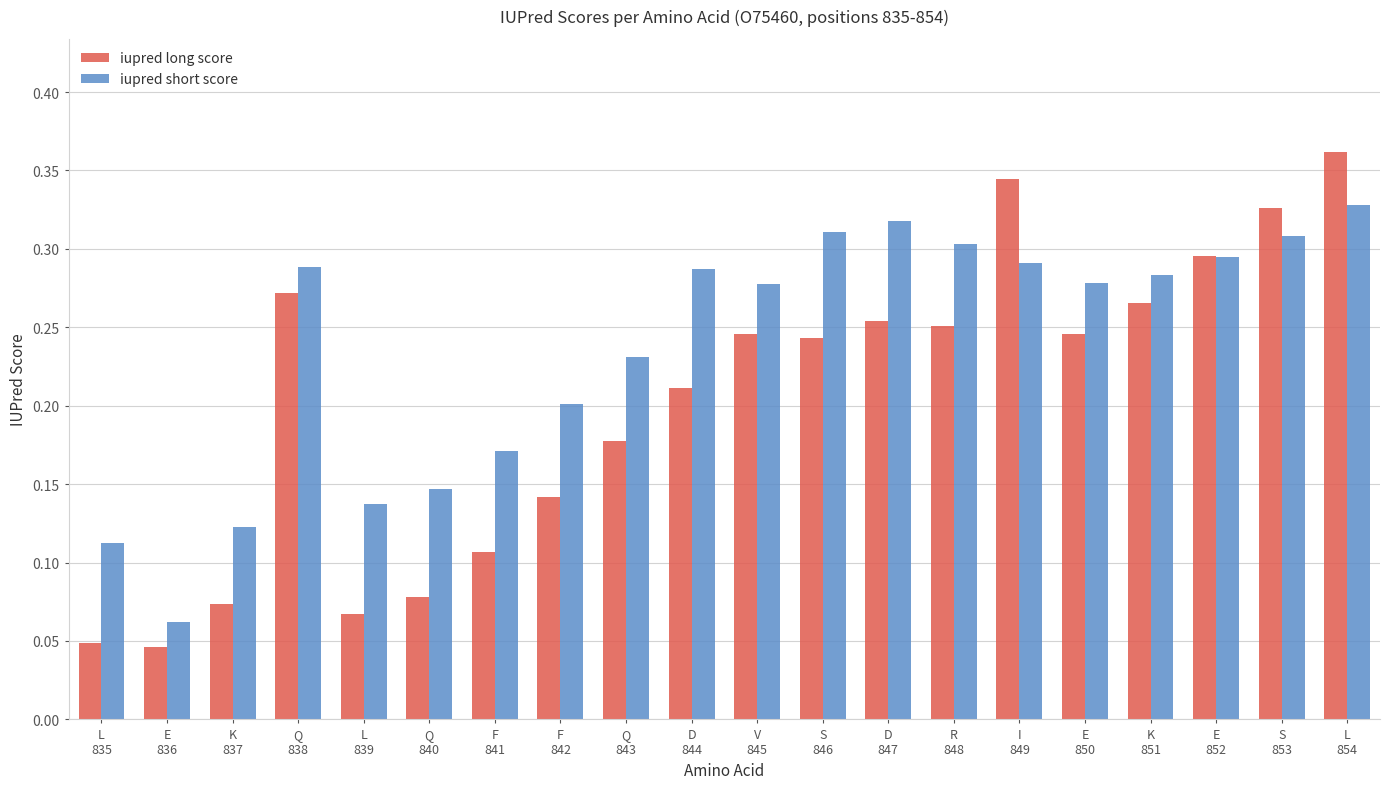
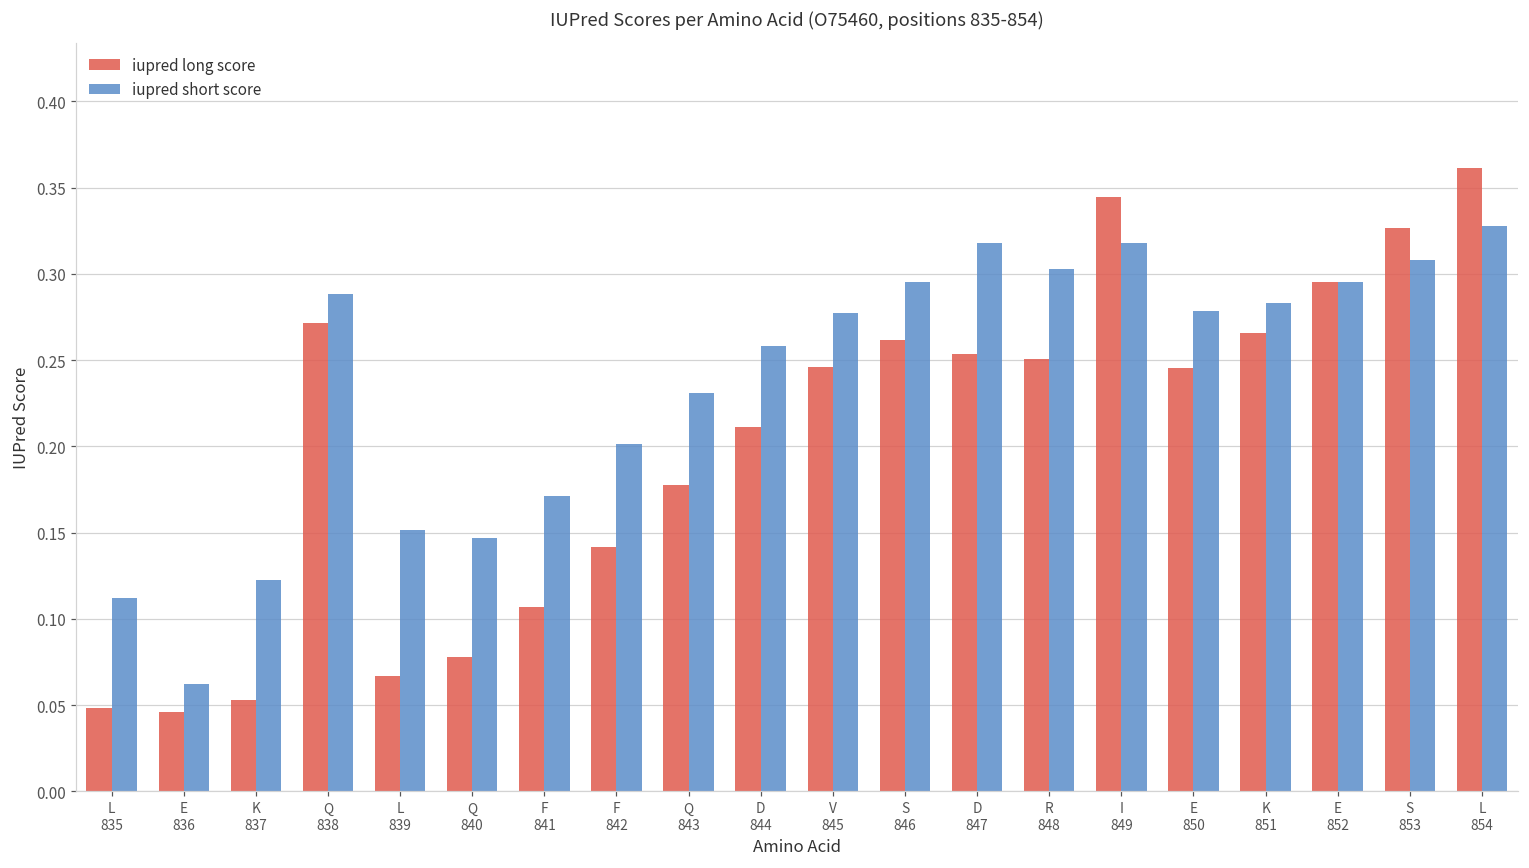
iupred long score, K 837: 0.074 -> 0.053
iupred short score, L 839: 0.137 -> 0.152
iupred short score, D 844: 0.287 -> 0.258
iupred long score, S 846: 0.243 -> 0.262
iupred short score, S 846: 0.311 -> 0.295
iupred short score, I 849: 0.291 -> 0.318
